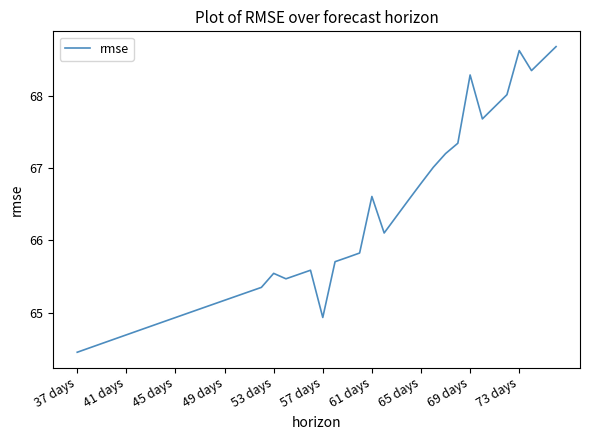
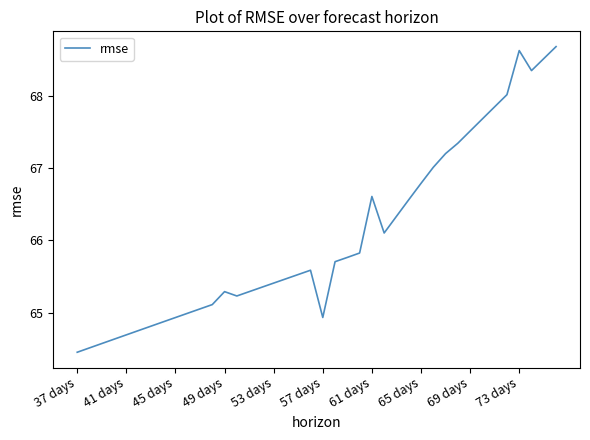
49 days: 65.2 -> 65.3
53 days: 65.5 -> 65.4
69 days: 68.3 -> 67.5
